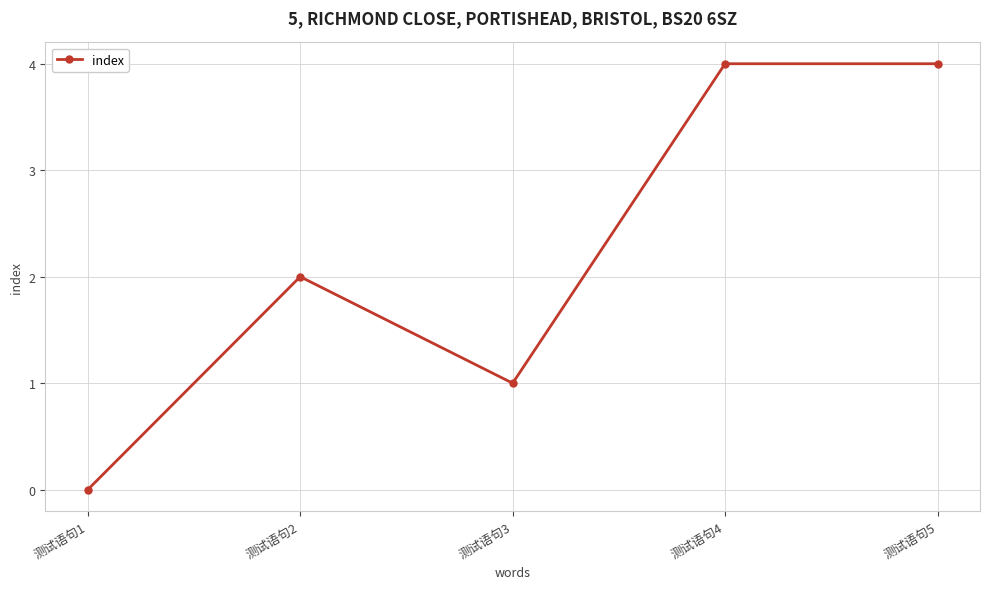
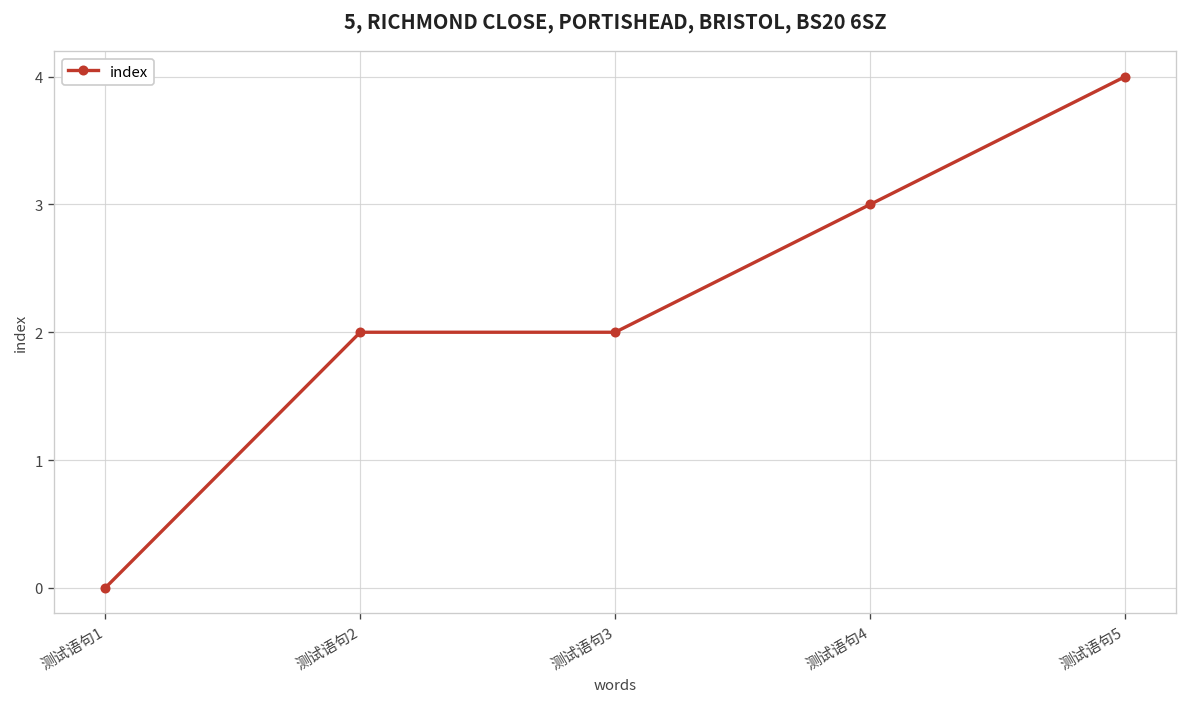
测试语句3: 1 -> 2
测试语句4: 4 -> 3
